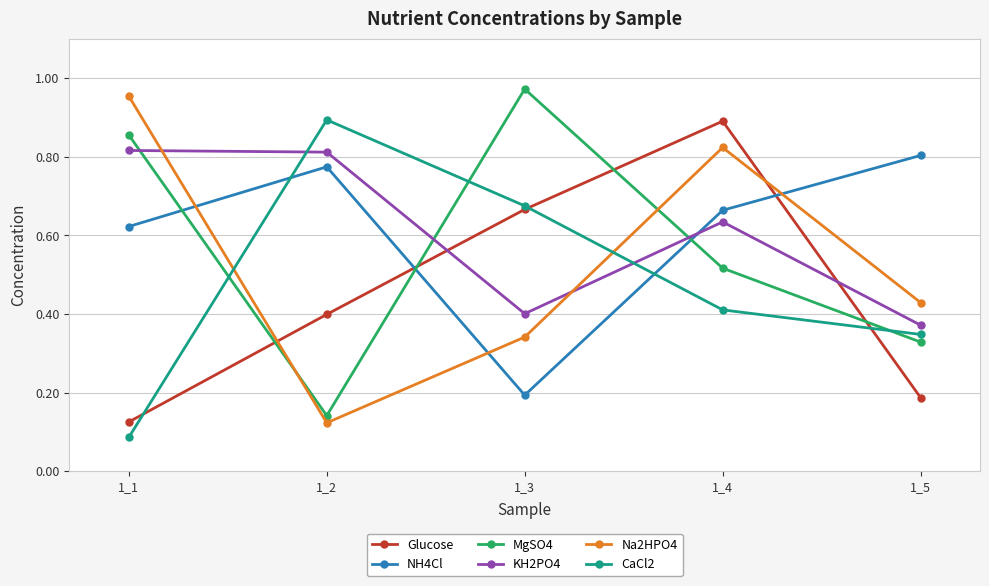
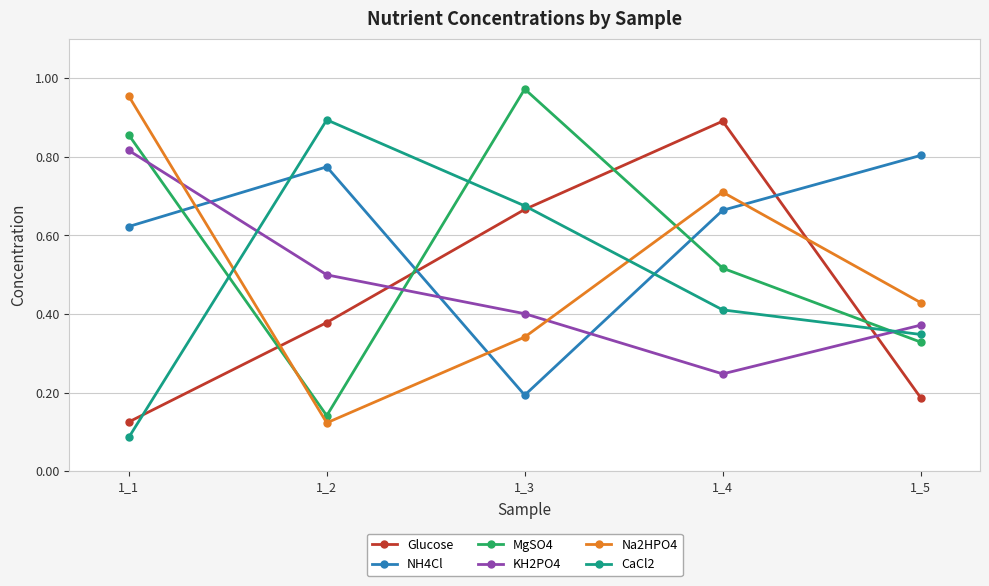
Glucose, 1_2: 0.40 -> 0.38
KH2PO4, 1_2: 0.81 -> 0.50
KH2PO4, 1_4: 0.63 -> 0.25
Na2HPO4, 1_4: 0.82 -> 0.71
